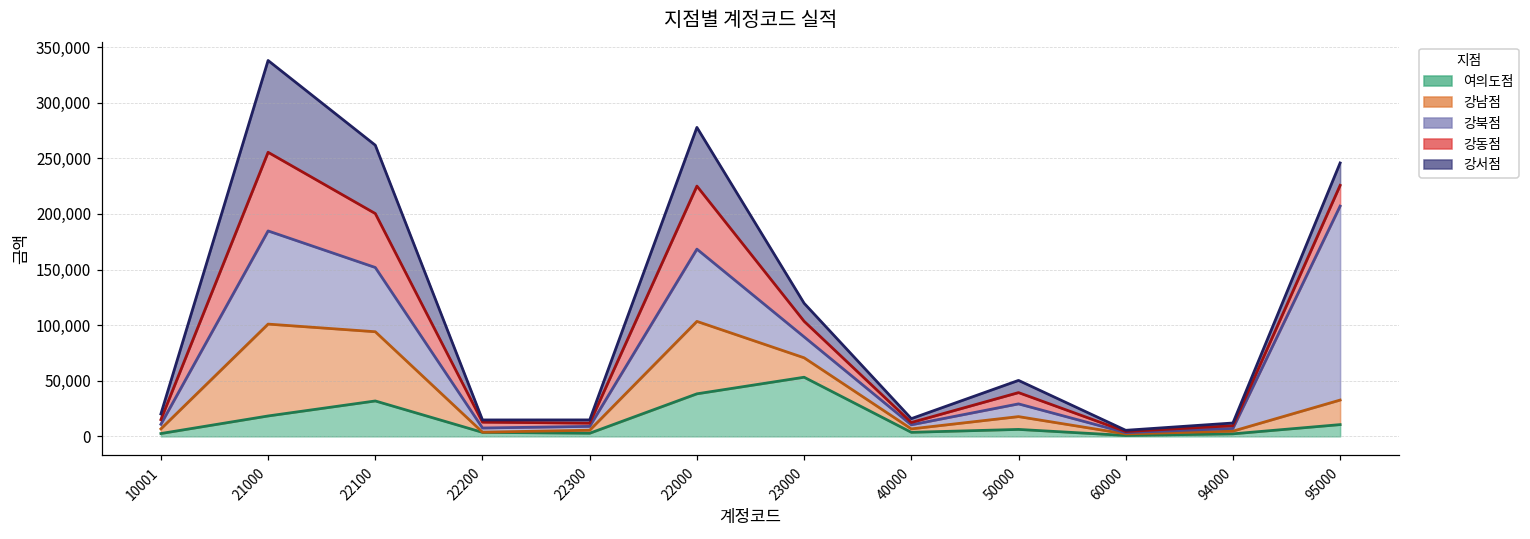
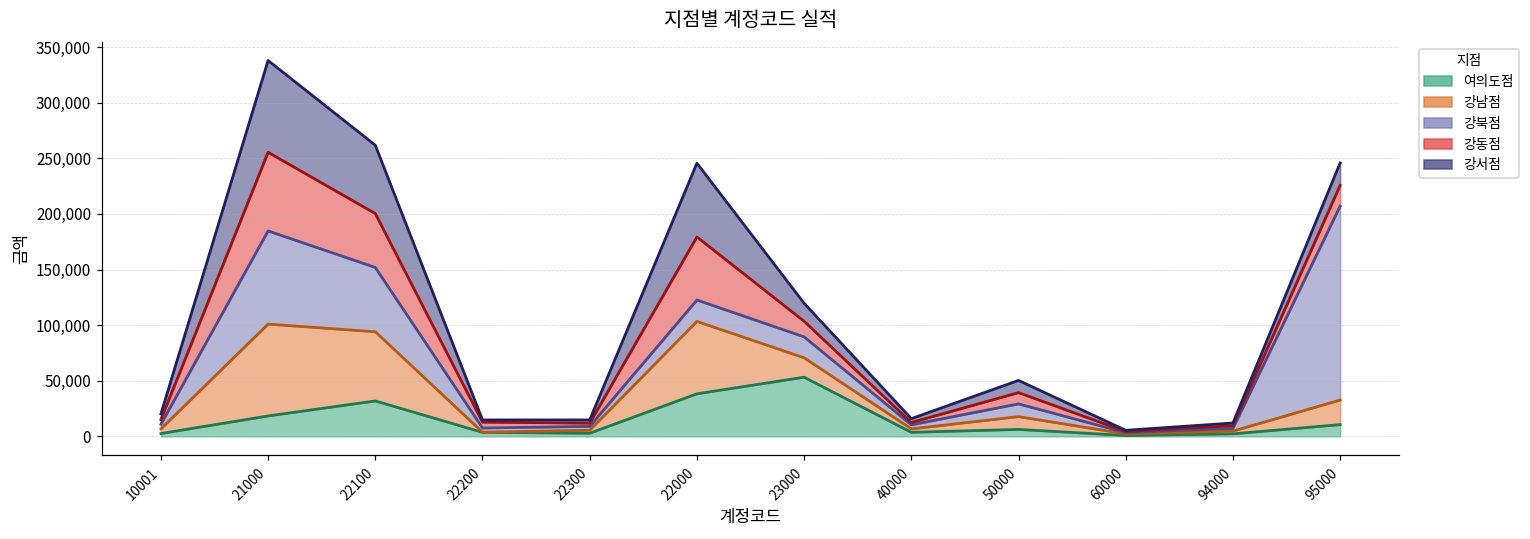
강북점, 22000: 65,000 -> 19,000
강서점, 22000: 53,000 -> 66,000
